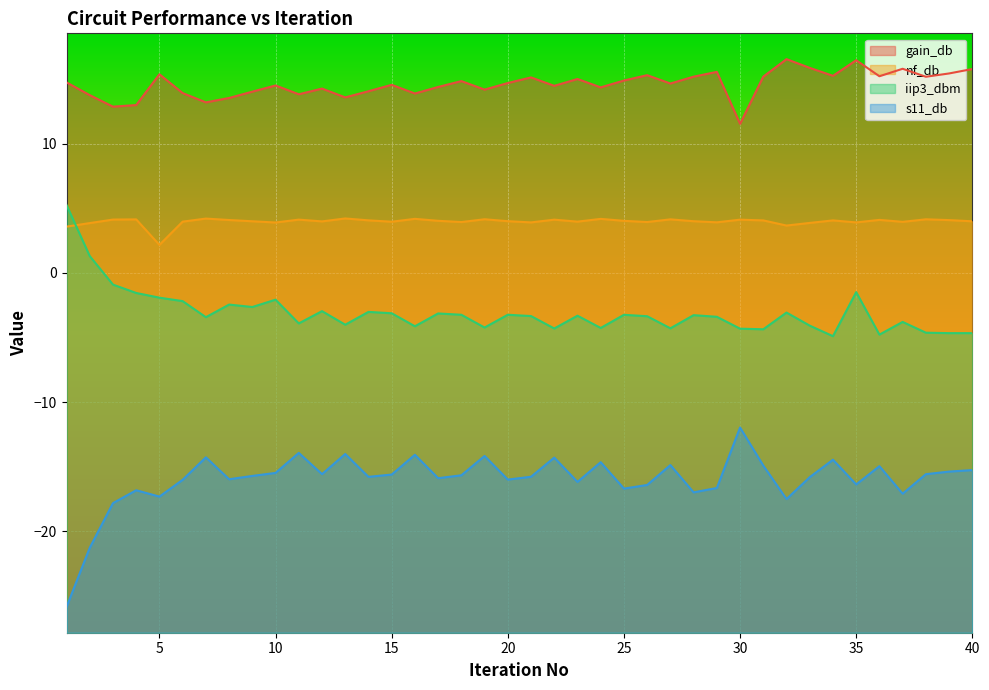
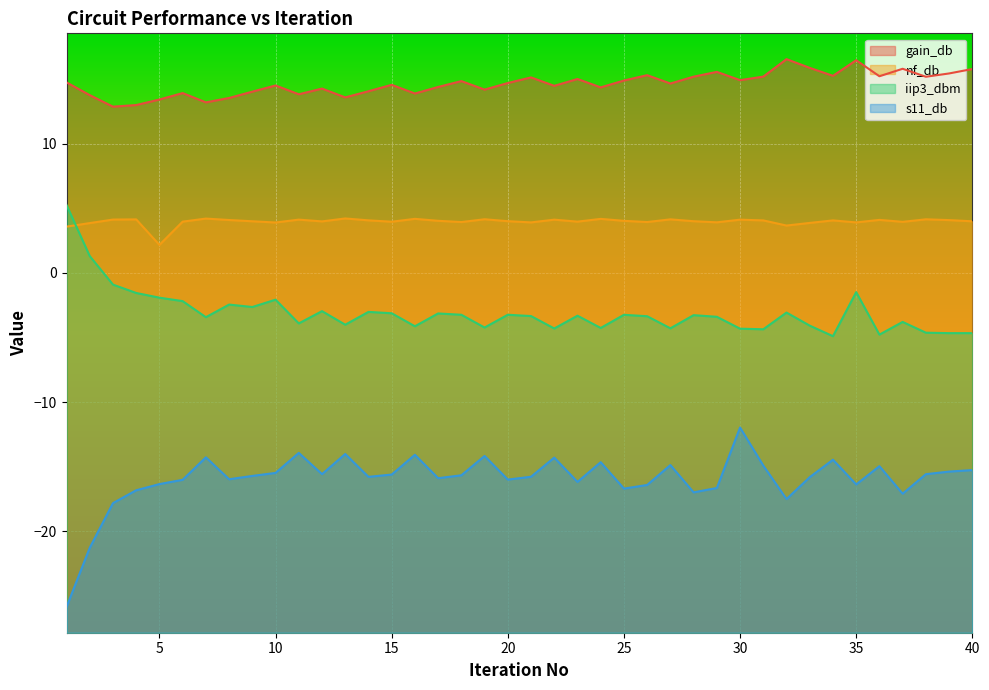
gain_db, 5: 15.4 -> 13.4
s11_db, 5: -17.3 -> -16.4
gain_db, 30: 11.6 -> 14.9
